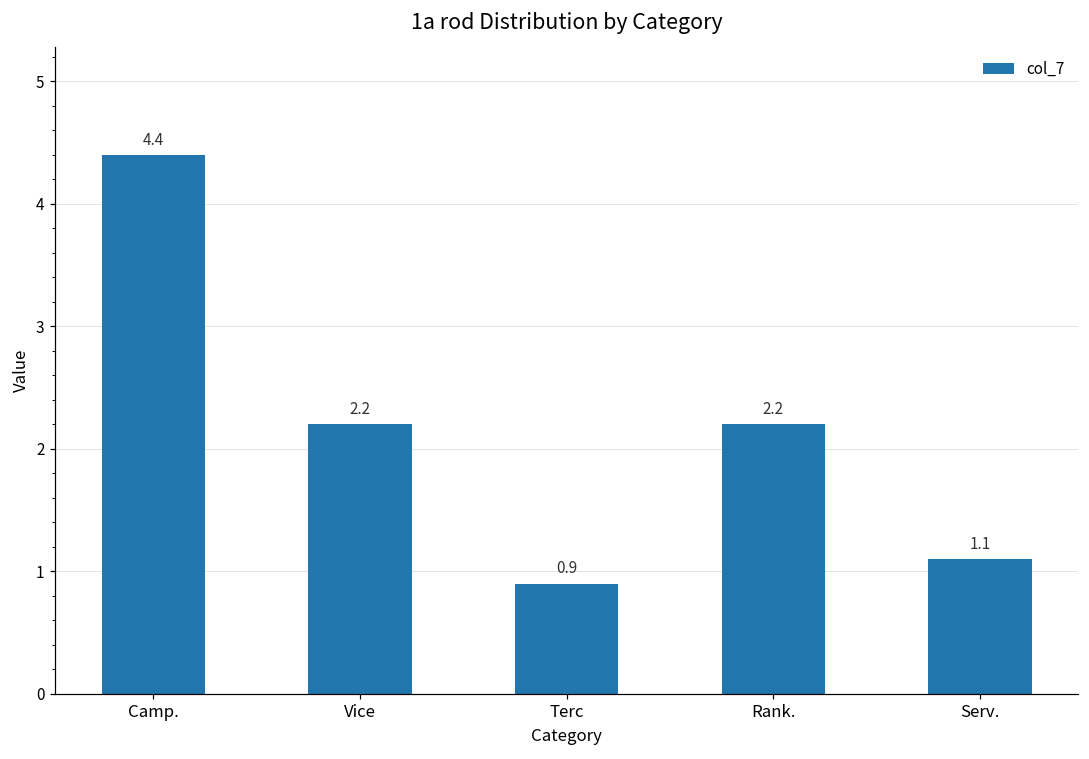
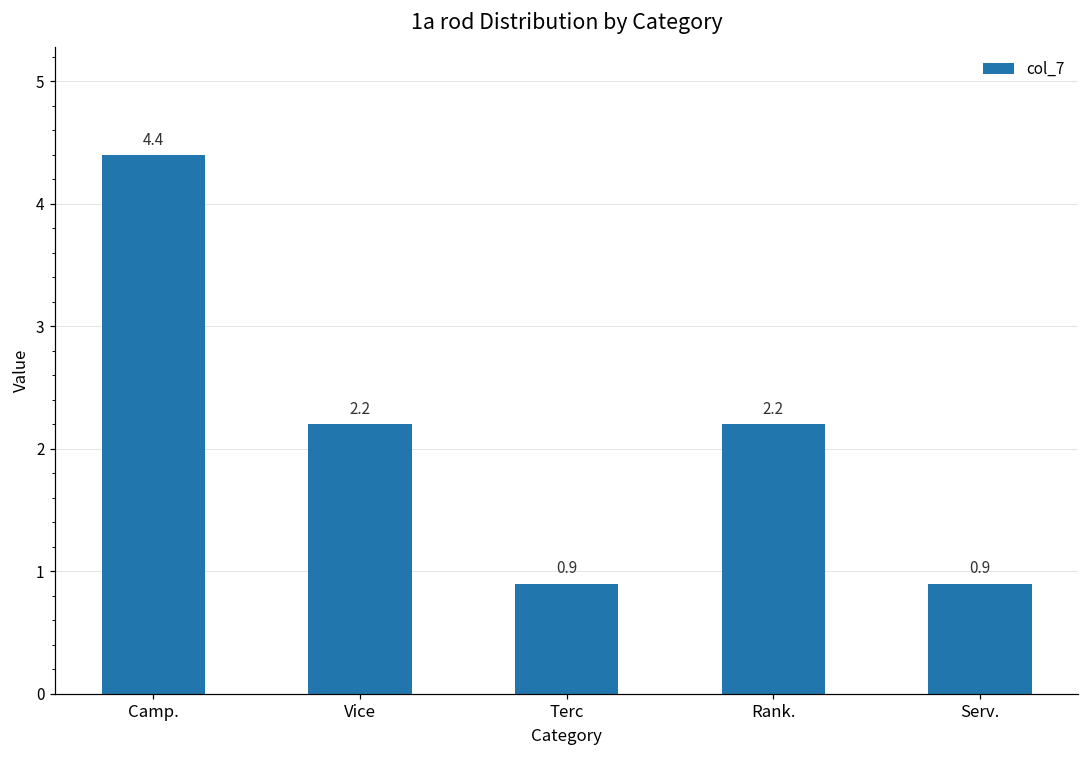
Serv.: 1.1 -> 0.9
